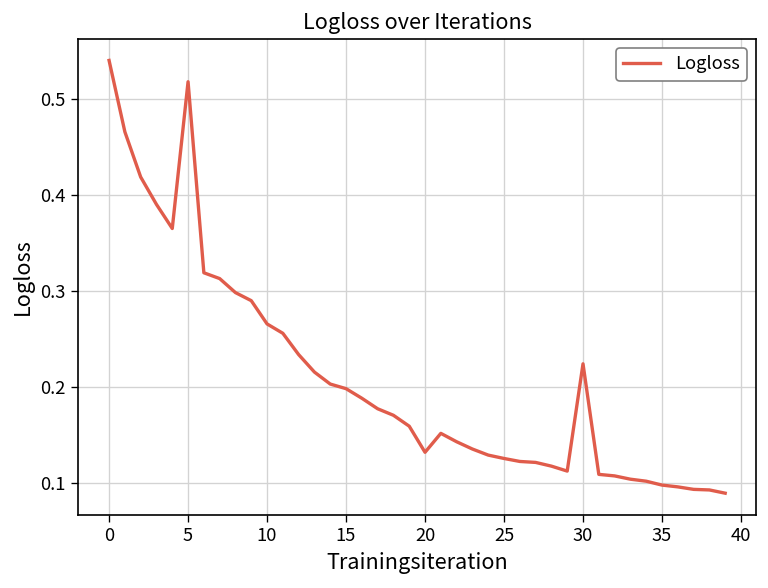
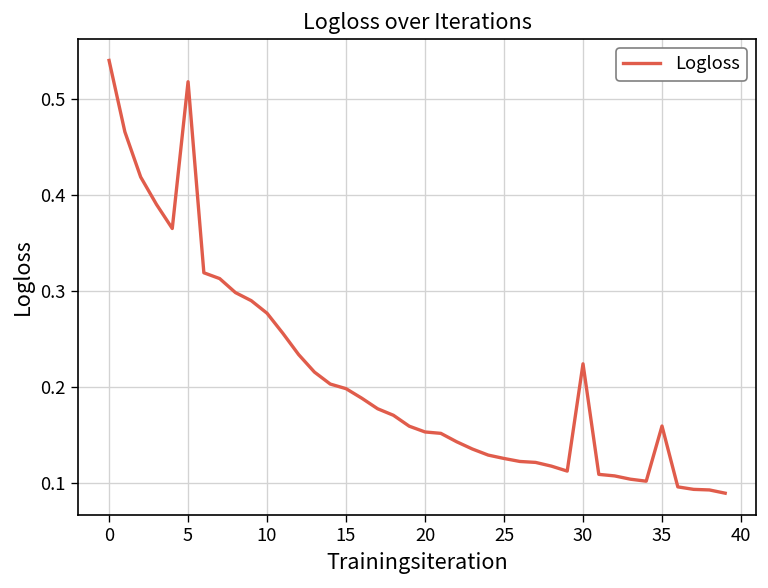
10: 0.27 -> 0.28
20: 0.13 -> 0.15
35: 0.10 -> 0.16
